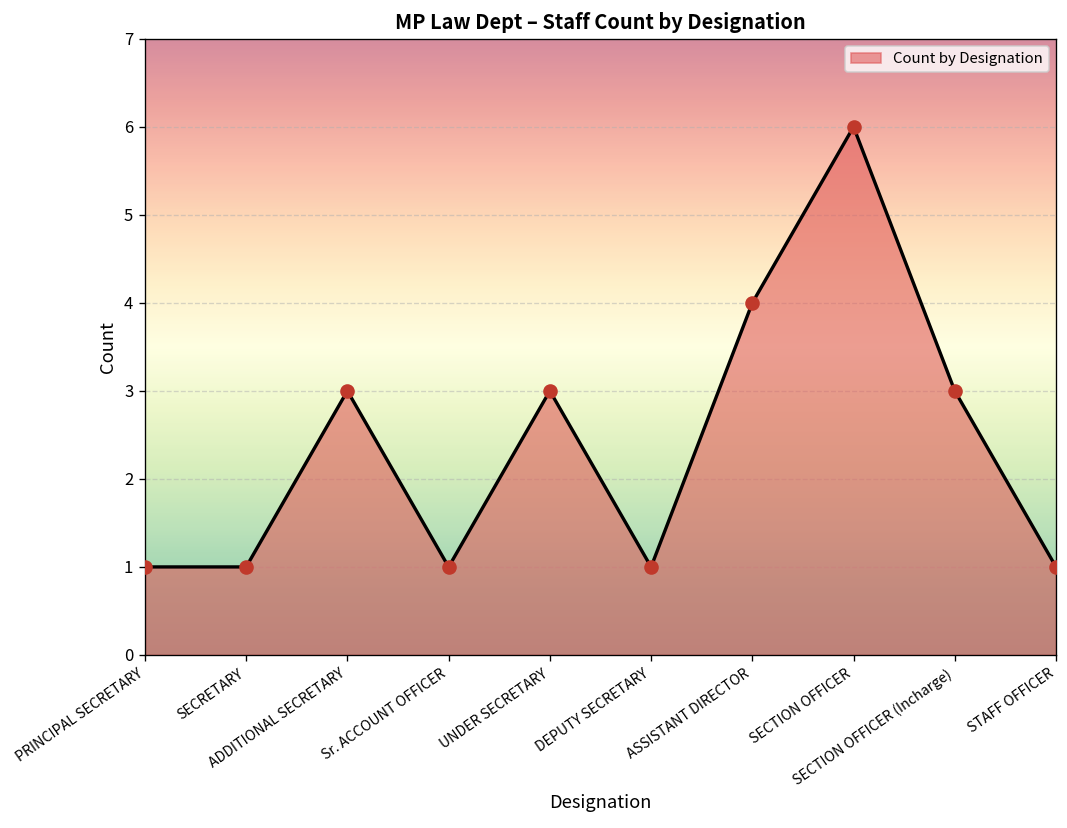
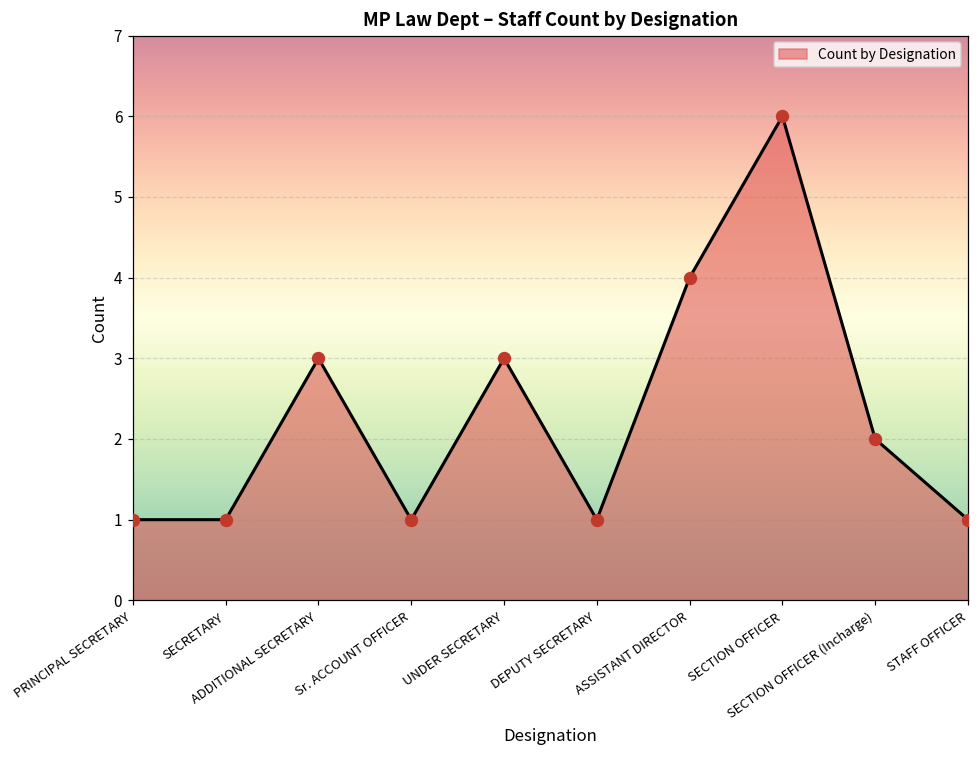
SECTION OFFICER (Incharge): 3 -> 2
